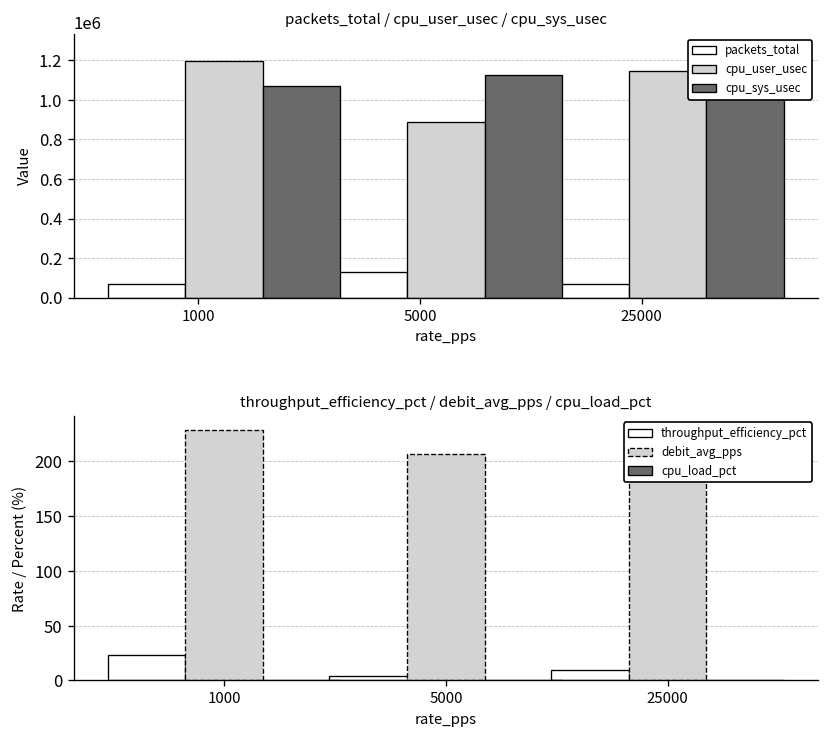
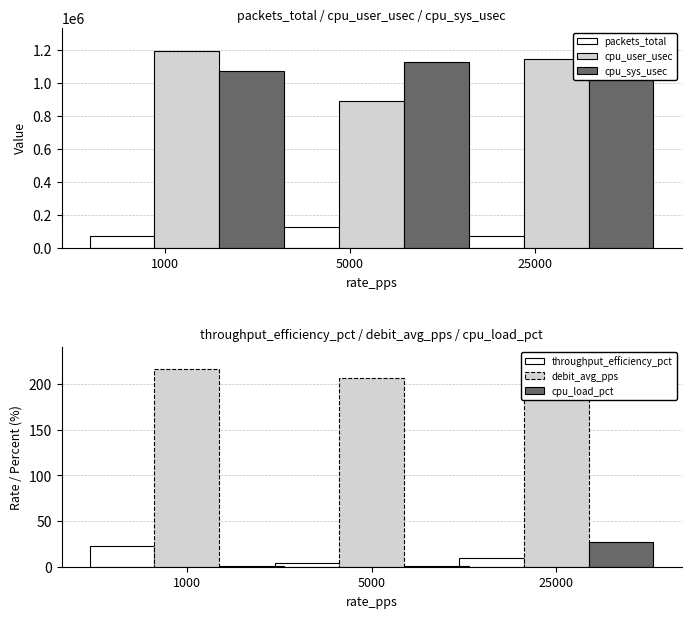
throughput_efficiency_pct / debit_avg_pps / cpu_load_pct, debit_avg_pps, 1000: 230 -> 220
throughput_efficiency_pct / debit_avg_pps / cpu_load_pct, cpu_load_pct, 25000: 0 -> 30
